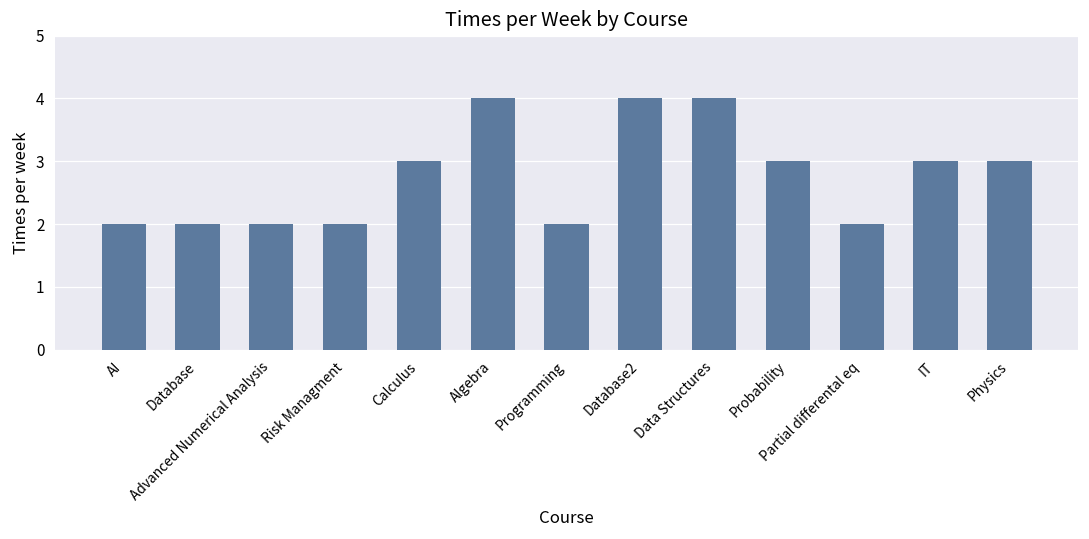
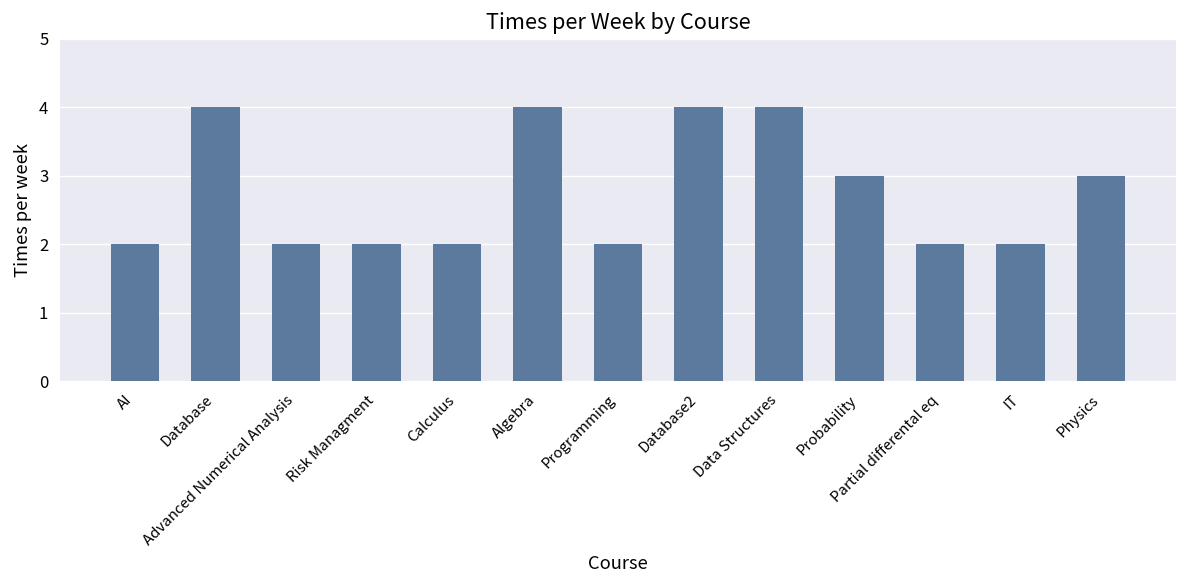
Database: 2 -> 4
Calculus: 3 -> 2
IT: 3 -> 2
